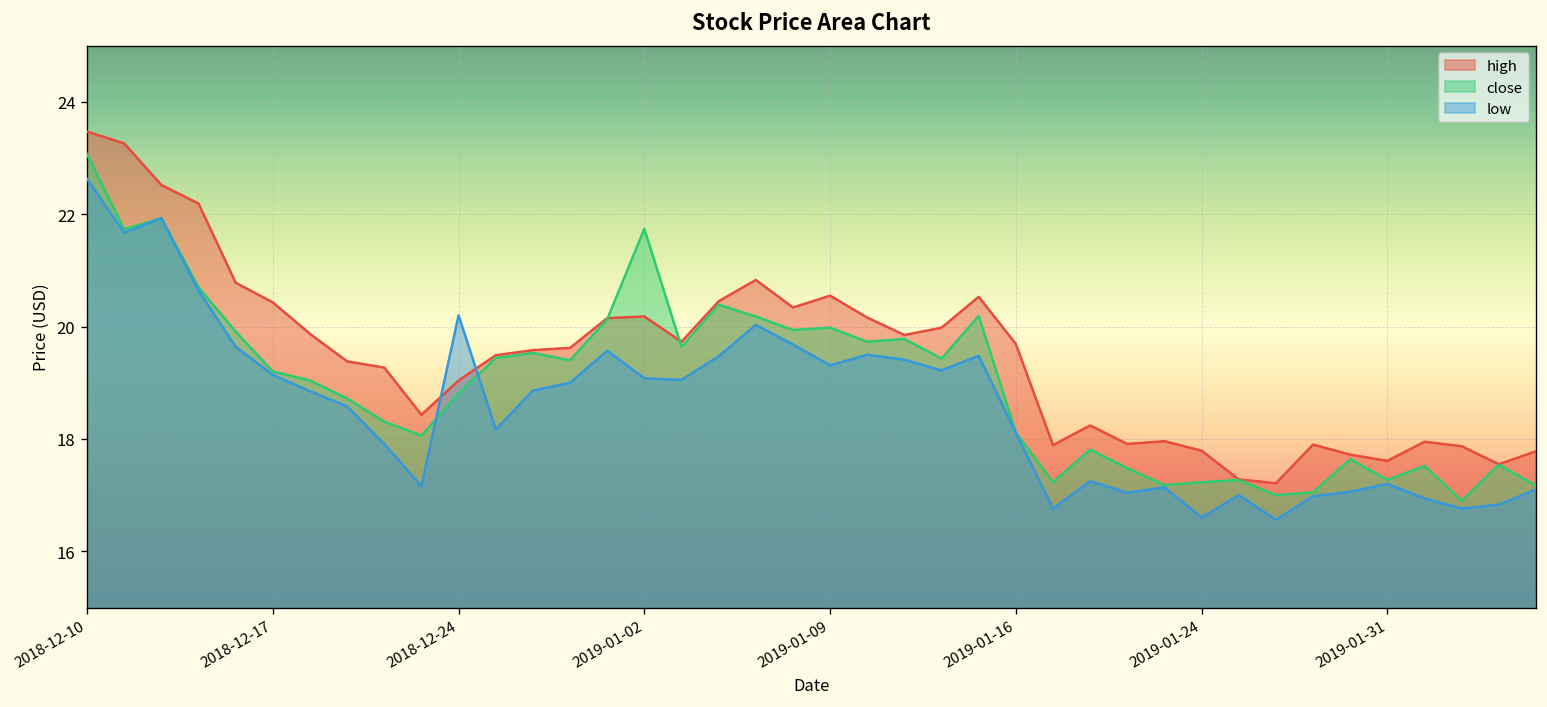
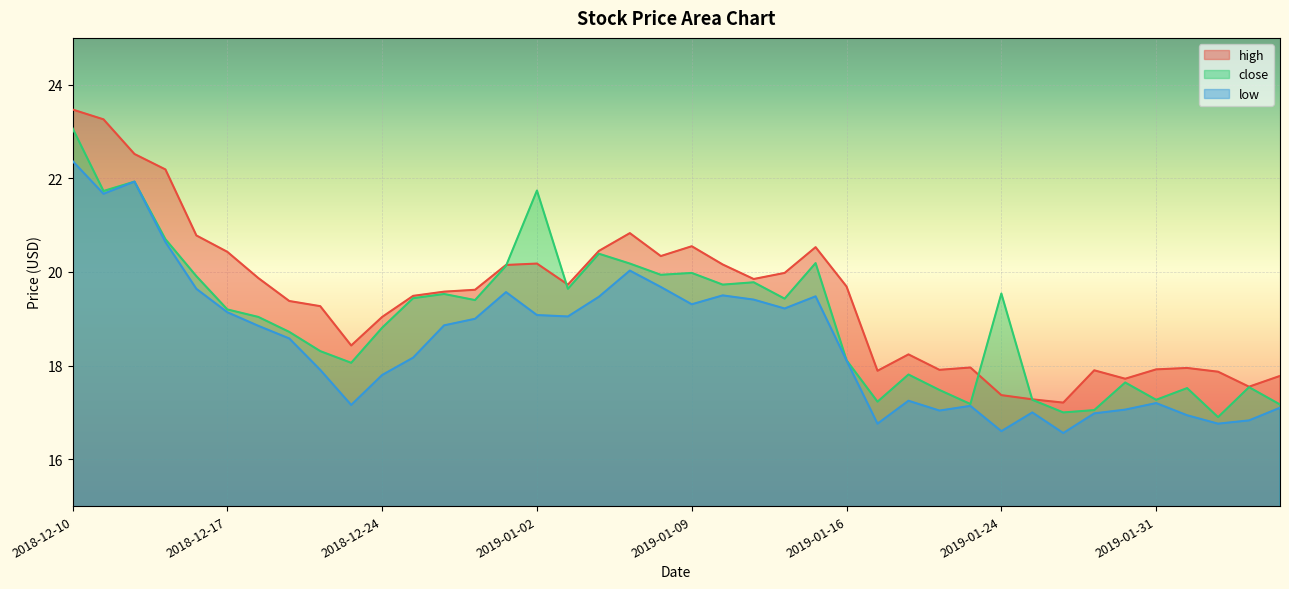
low, 2018-12-10: 22.6 -> 22.4
low, 2018-12-24: 20.2 -> 17.8
high, 2019-01-24: 17.8 -> 17.4
close, 2019-01-24: 17.2 -> 19.5
high, 2019-01-31: 17.6 -> 17.9
